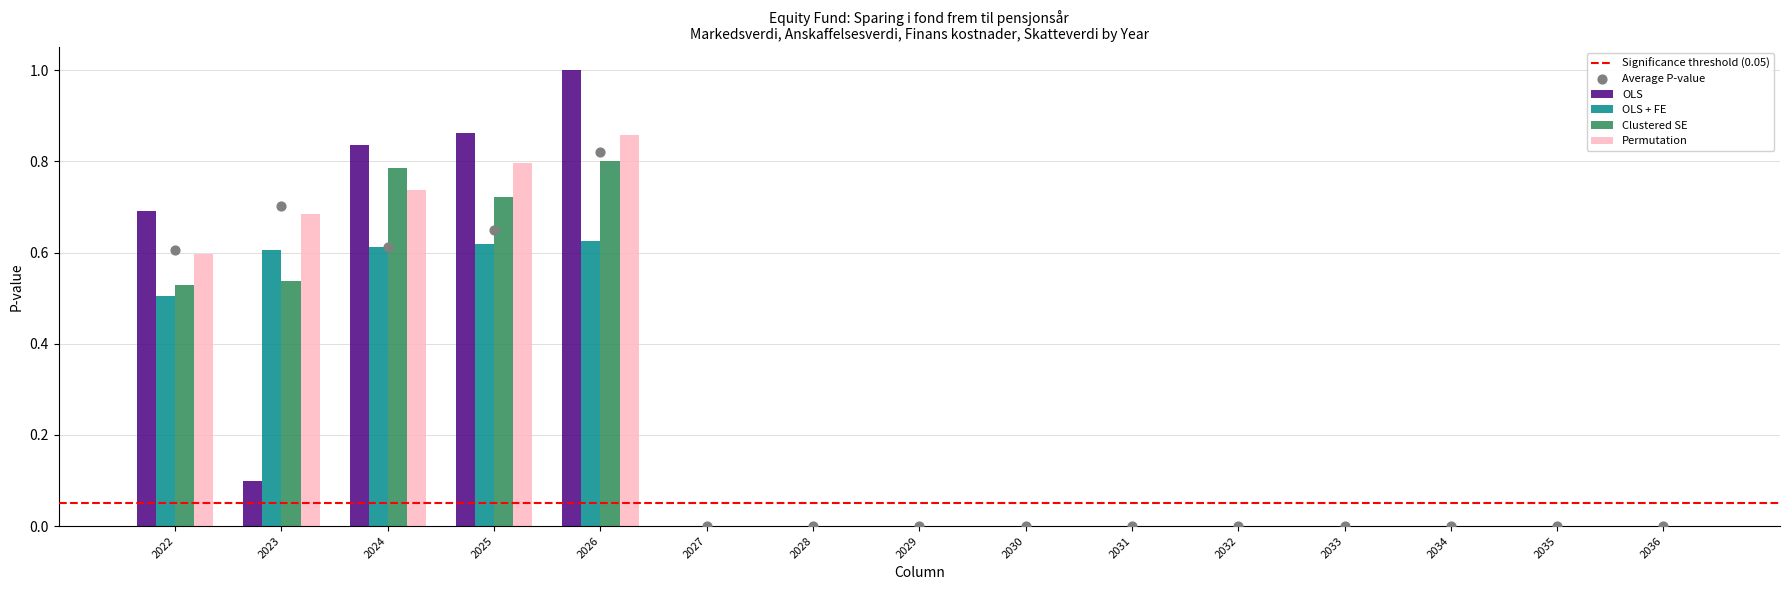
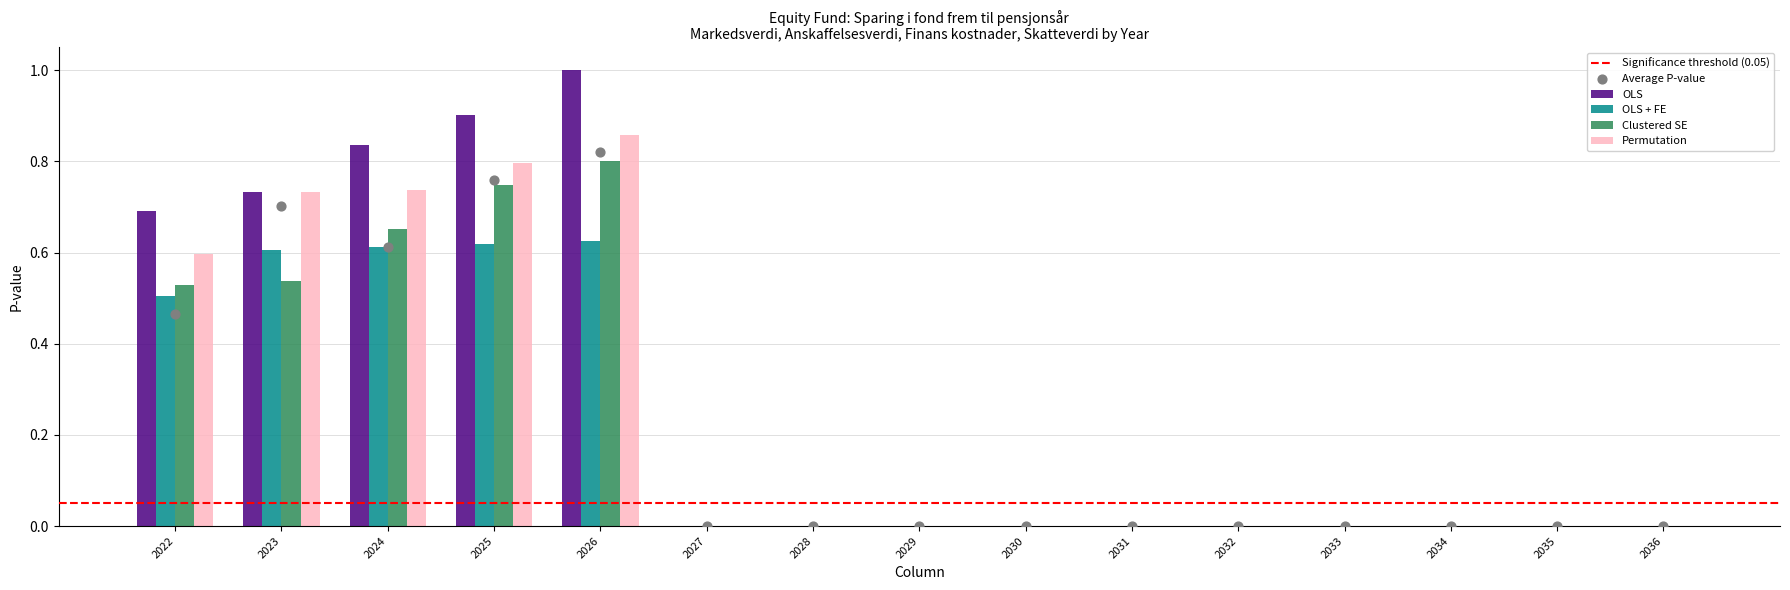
Average P-value, 2022: 0.61 -> 0.46
OLS, 2023: 0.10 -> 0.73
Permutation, 2023: 0.69 -> 0.73
Clustered SE, 2024: 0.78 -> 0.65
OLS, 2025: 0.86 -> 0.90
Average P-value, 2025: 0.65 -> 0.76
Clustered SE, 2025: 0.72 -> 0.75
